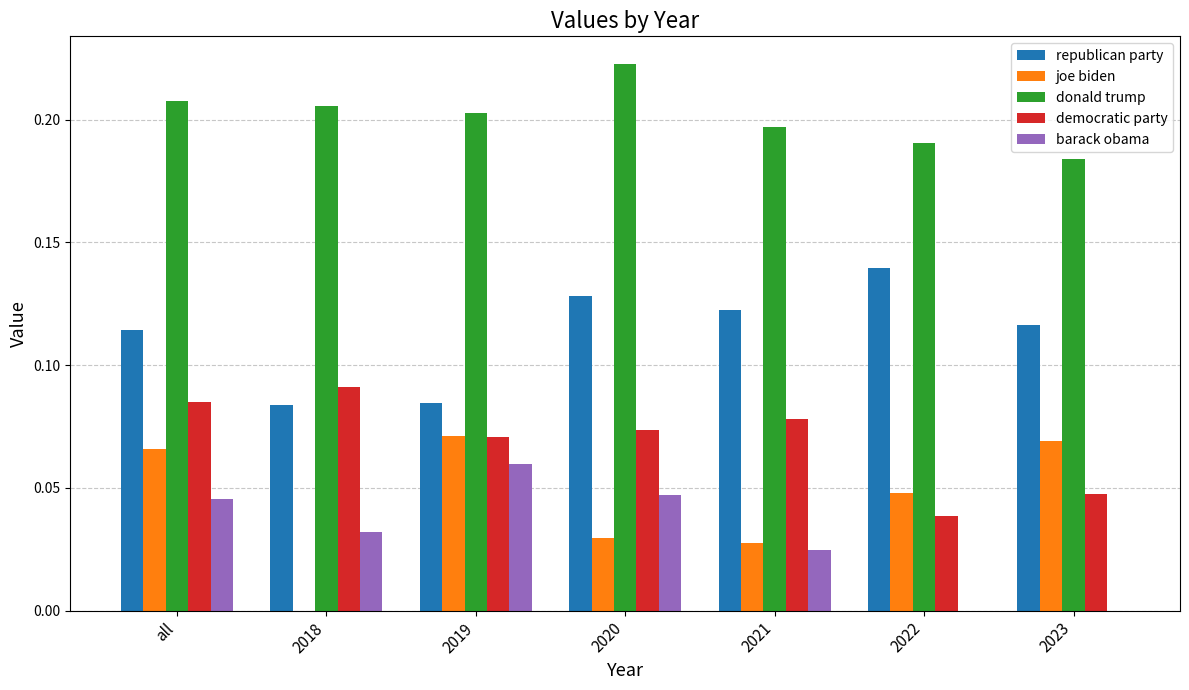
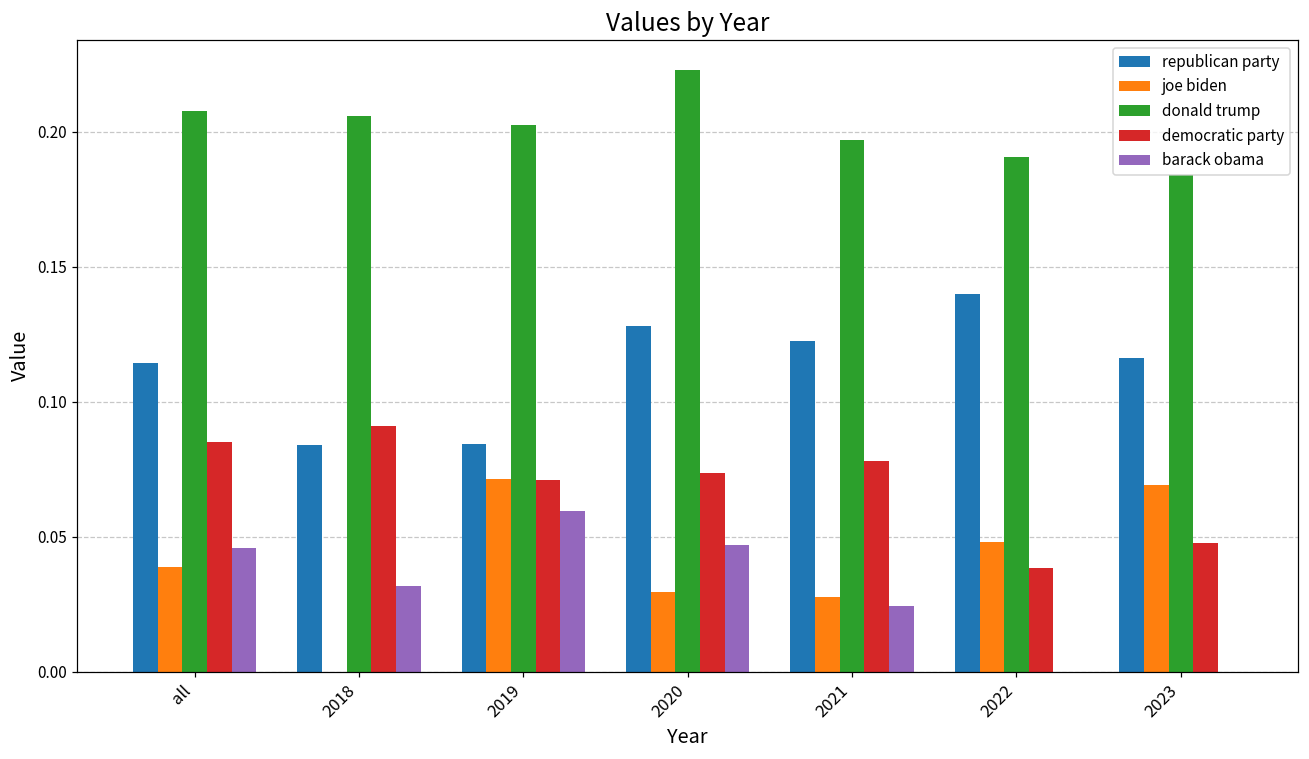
joe biden, all: 0.066 -> 0.039
